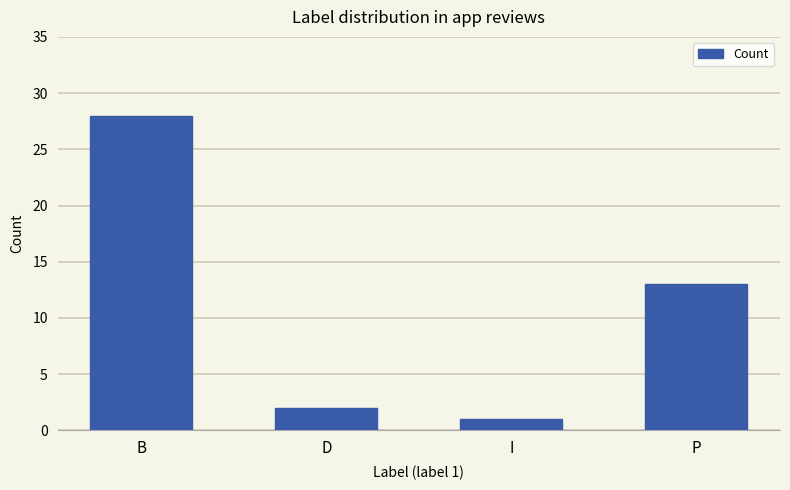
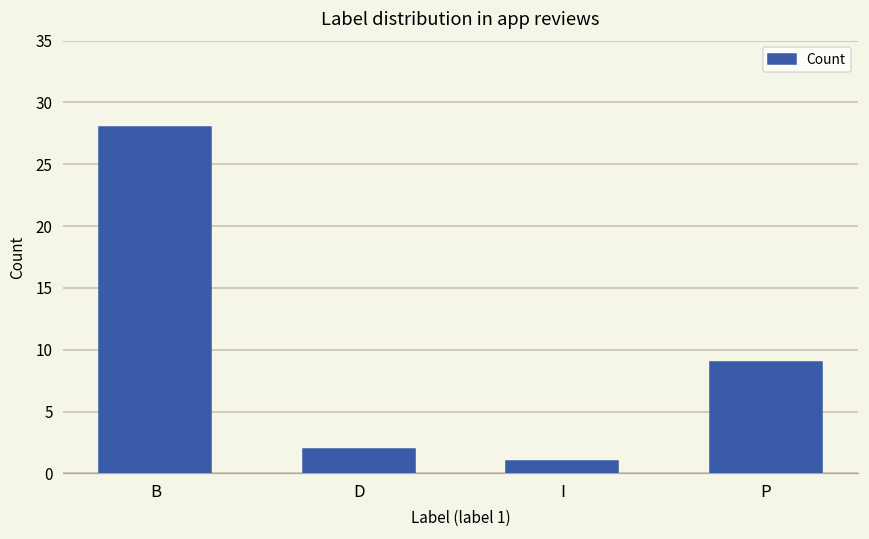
P: 13 -> 9
